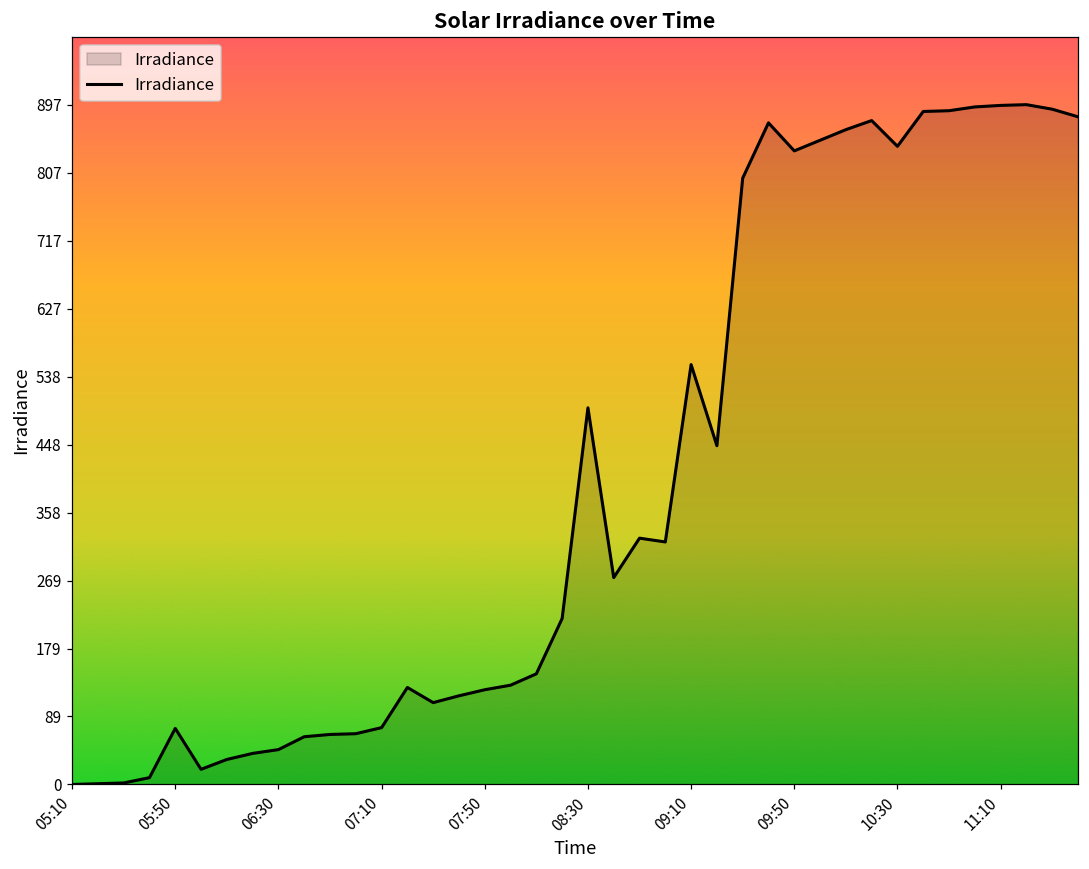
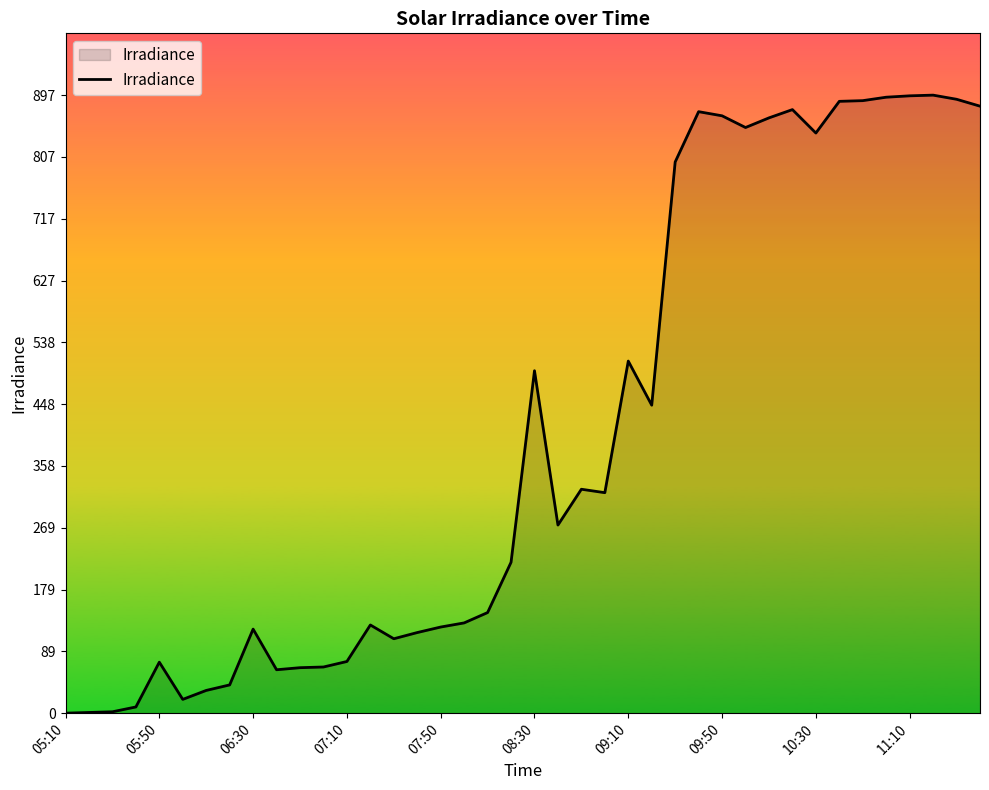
06:30: 50 -> 120
09:10: 550 -> 510
09:50: 840 -> 870
